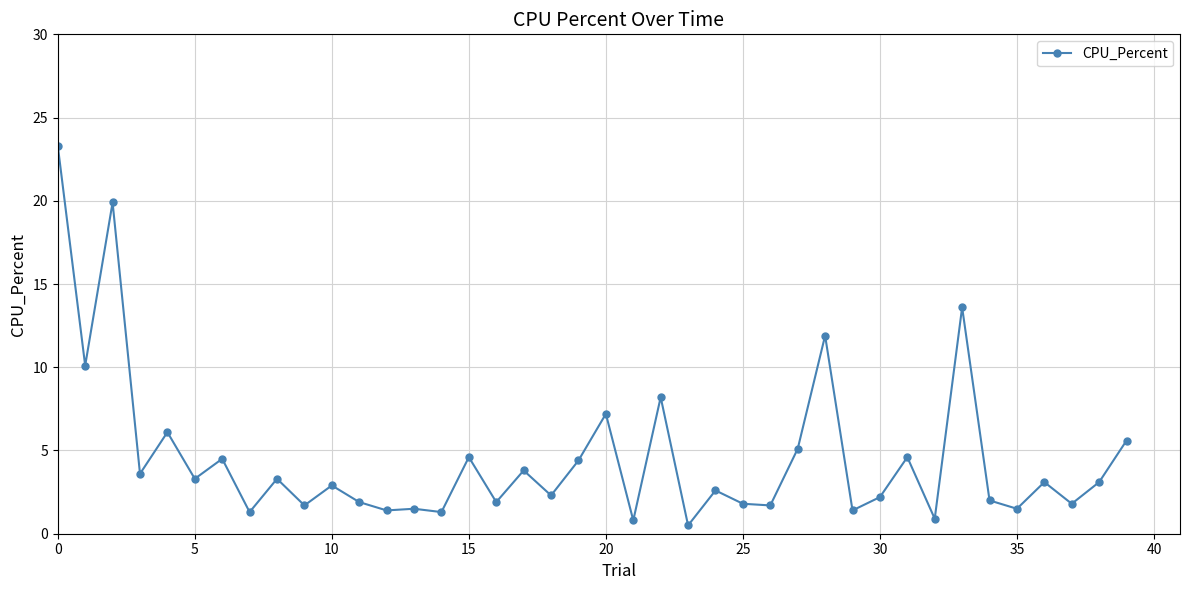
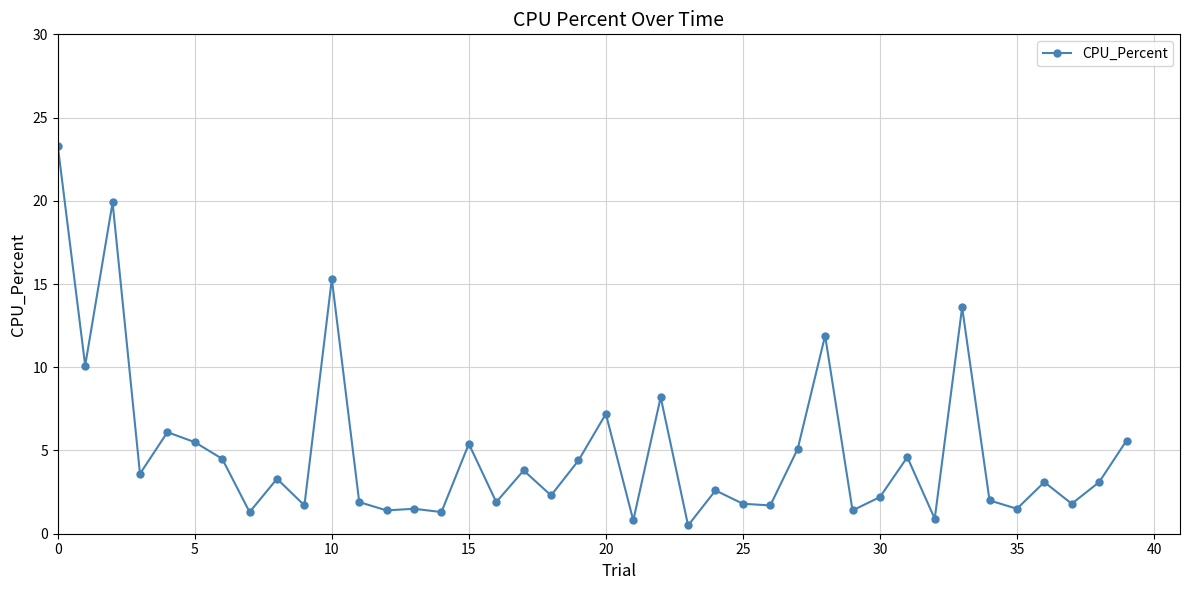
5: 3.3 -> 5.5
10: 2.9 -> 15.3
15: 4.6 -> 5.4
